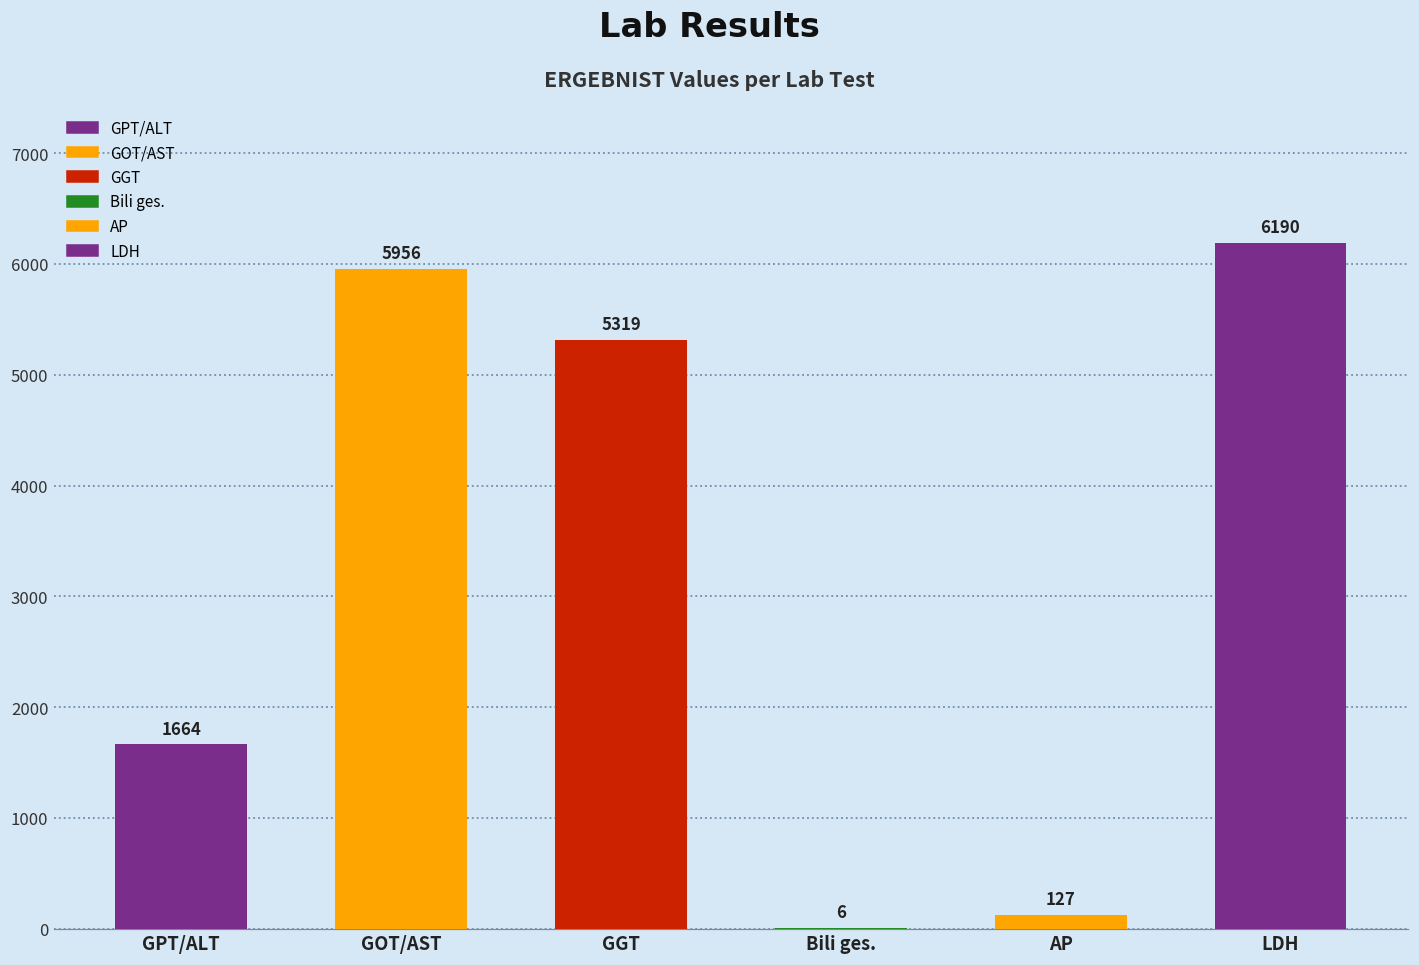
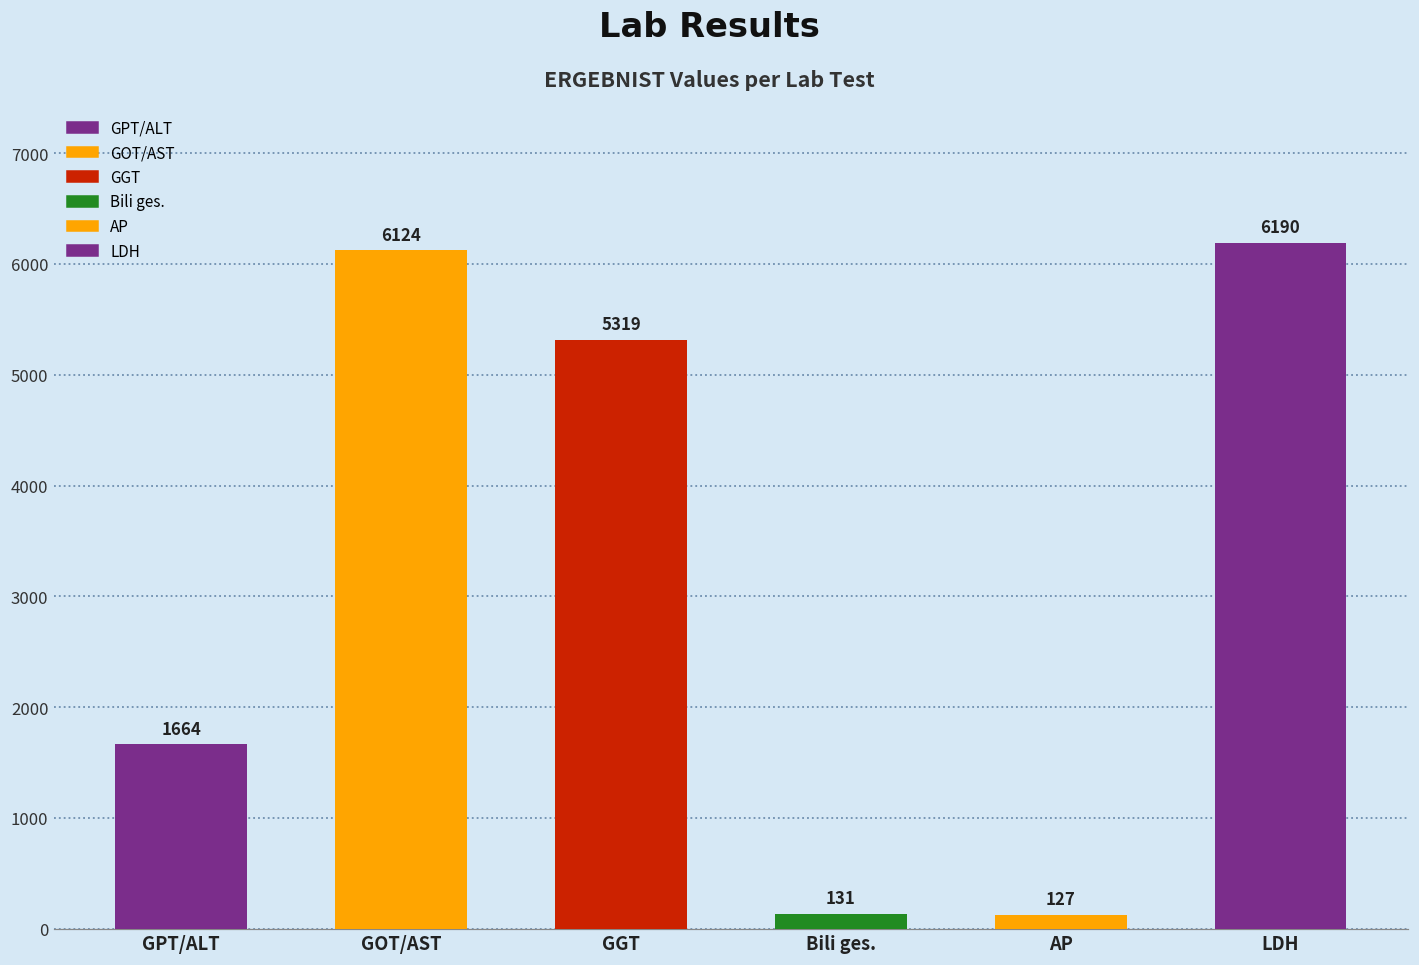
GOT/AST: 5956 -> 6124
Bili ges.: 6 -> 131
